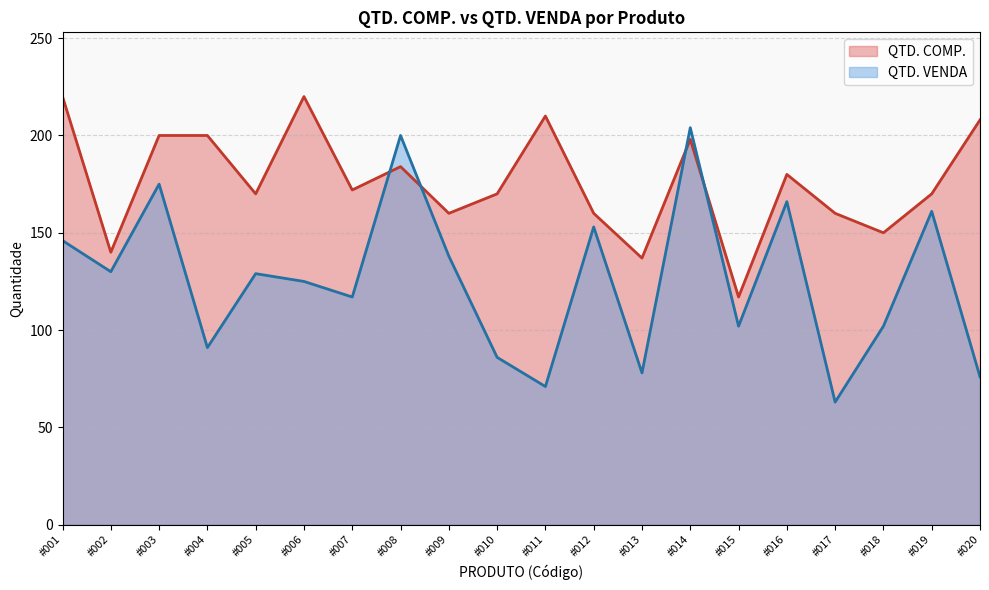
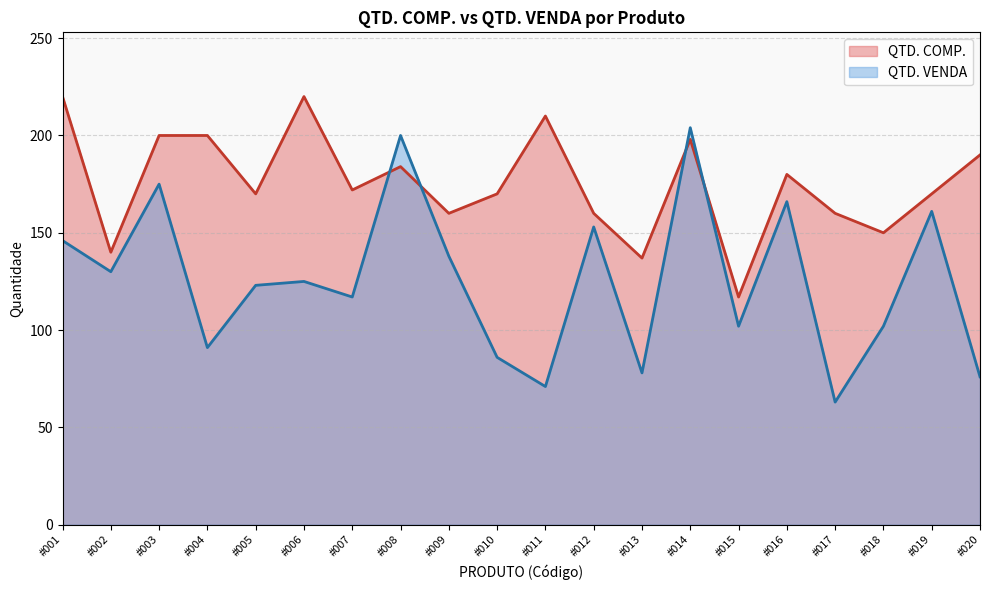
QTD. VENDA, #005: 129 -> 123
QTD. COMP., #020: 208 -> 190
